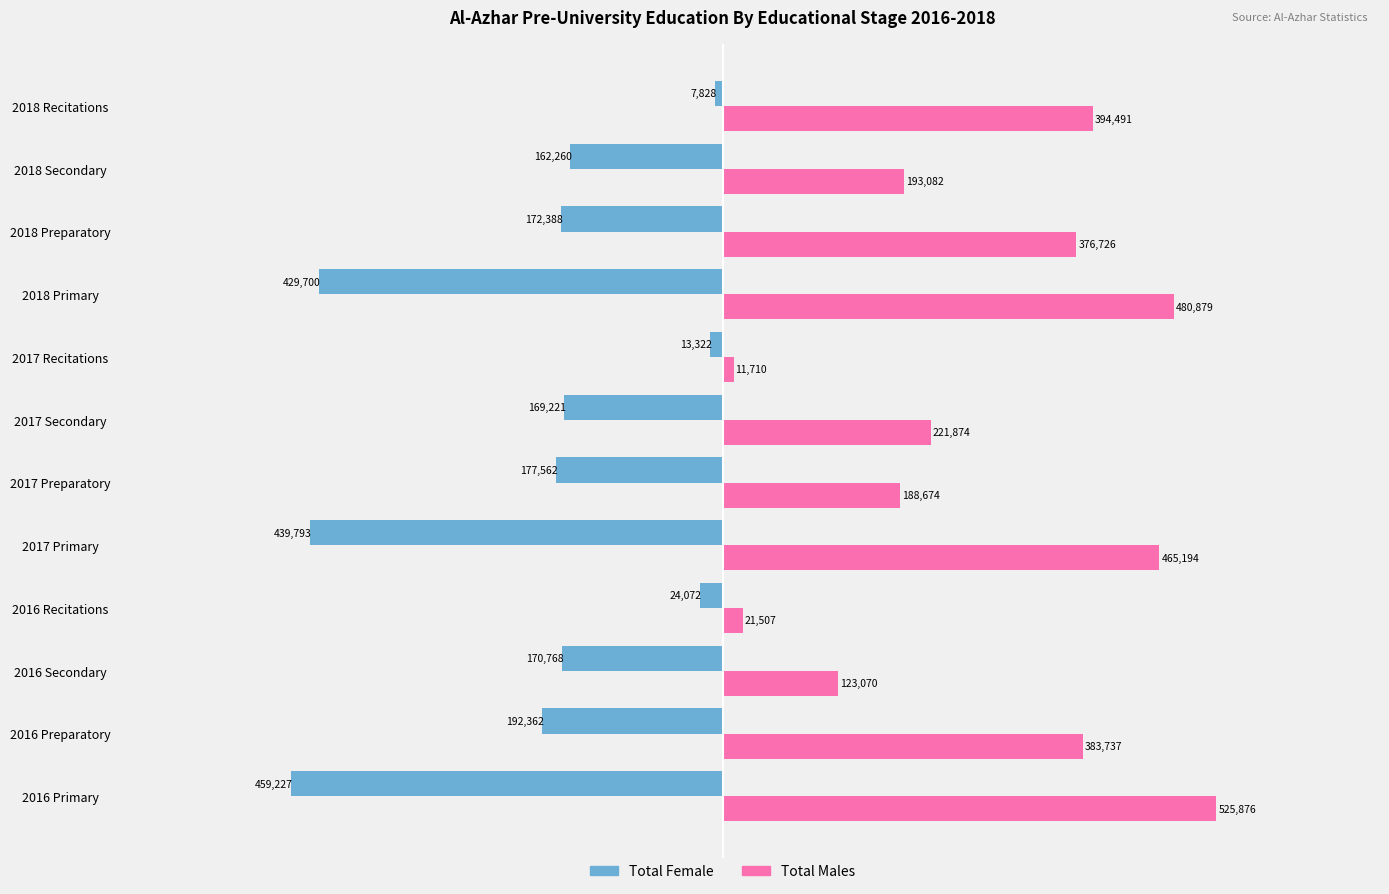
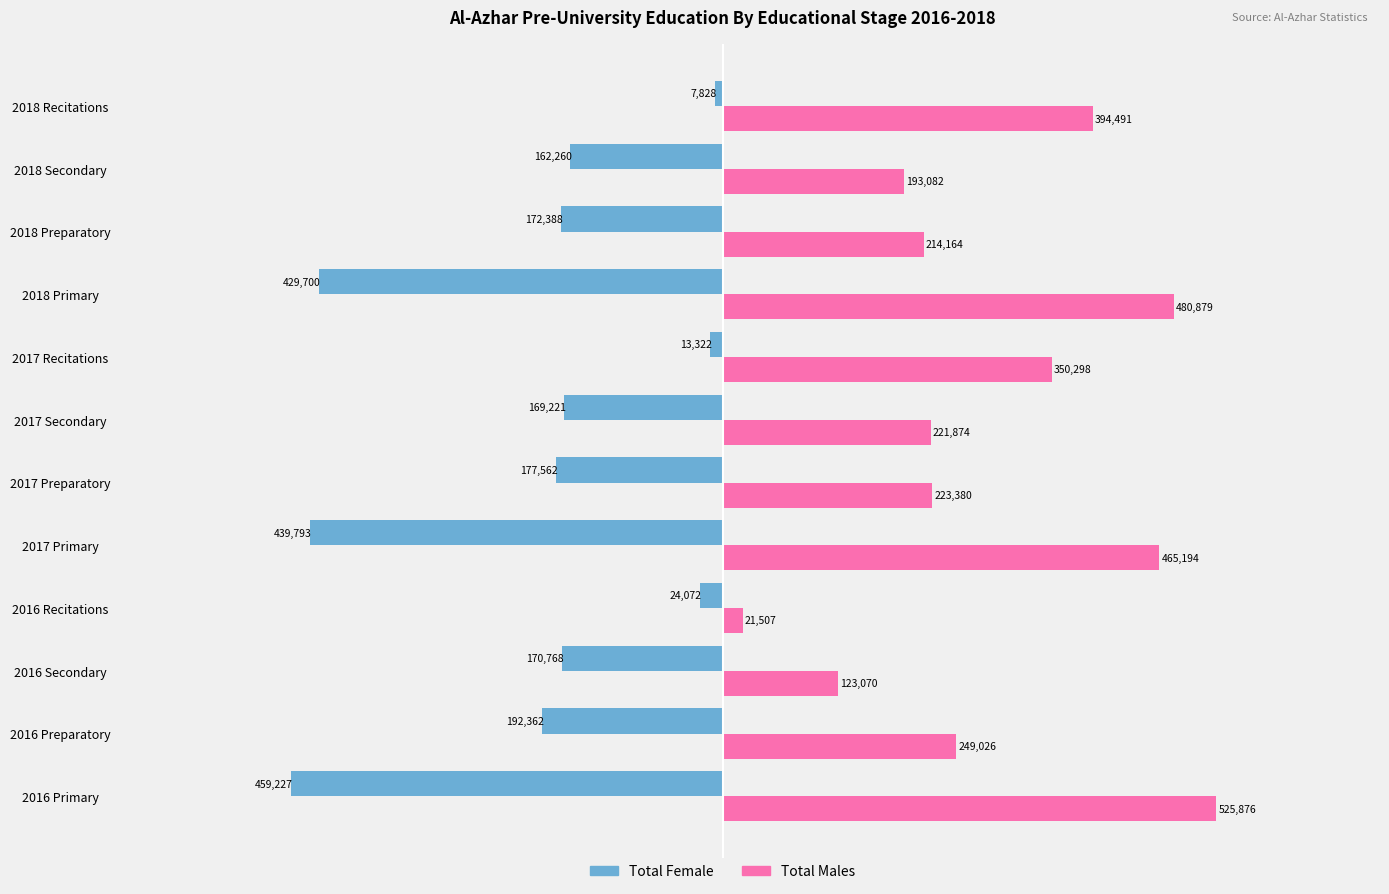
Total Males, 2018 Preparatory: 376,726 -> 214,164
Total Males, 2017 Recitations: 11,710 -> 350,298
Total Males, 2017 Preparatory: 188,674 -> 223,380
Total Males, 2016 Preparatory: 383,737 -> 249,026
